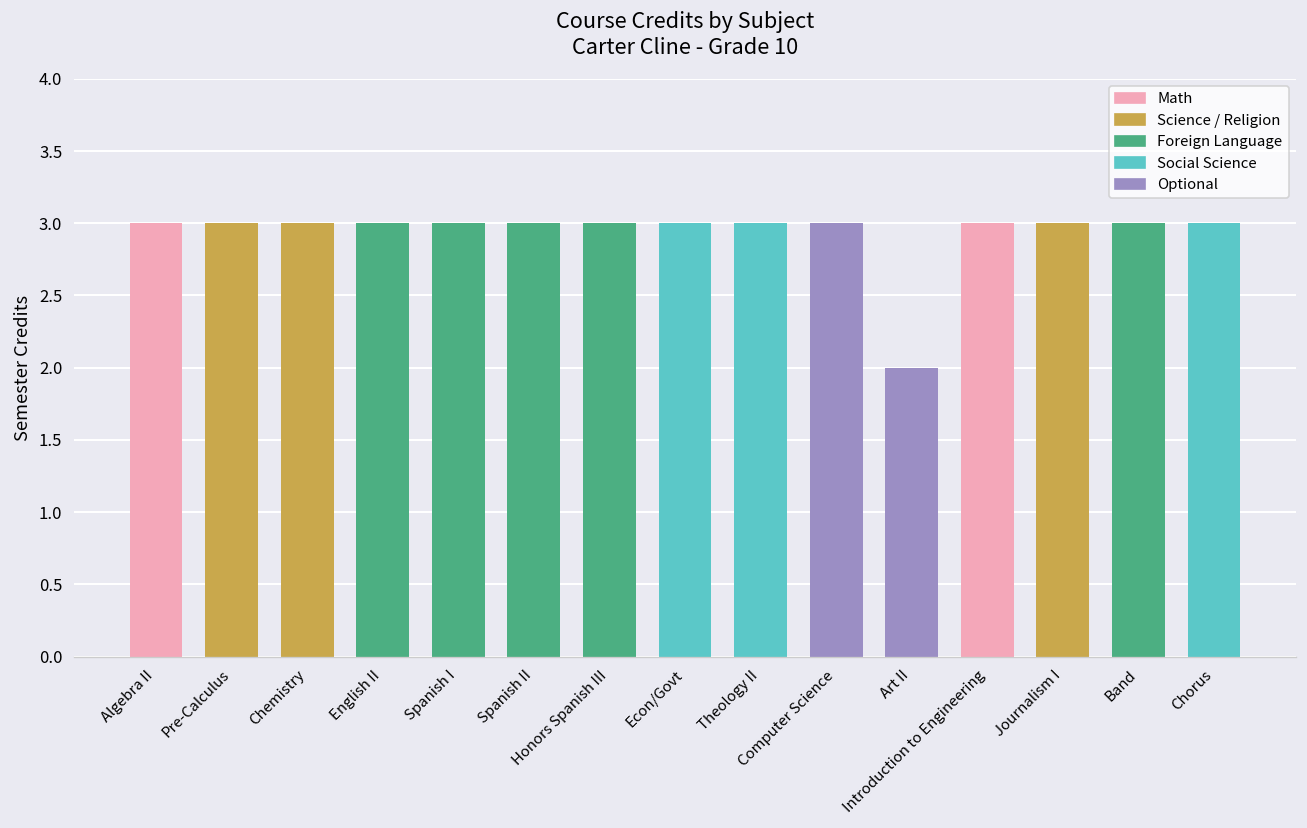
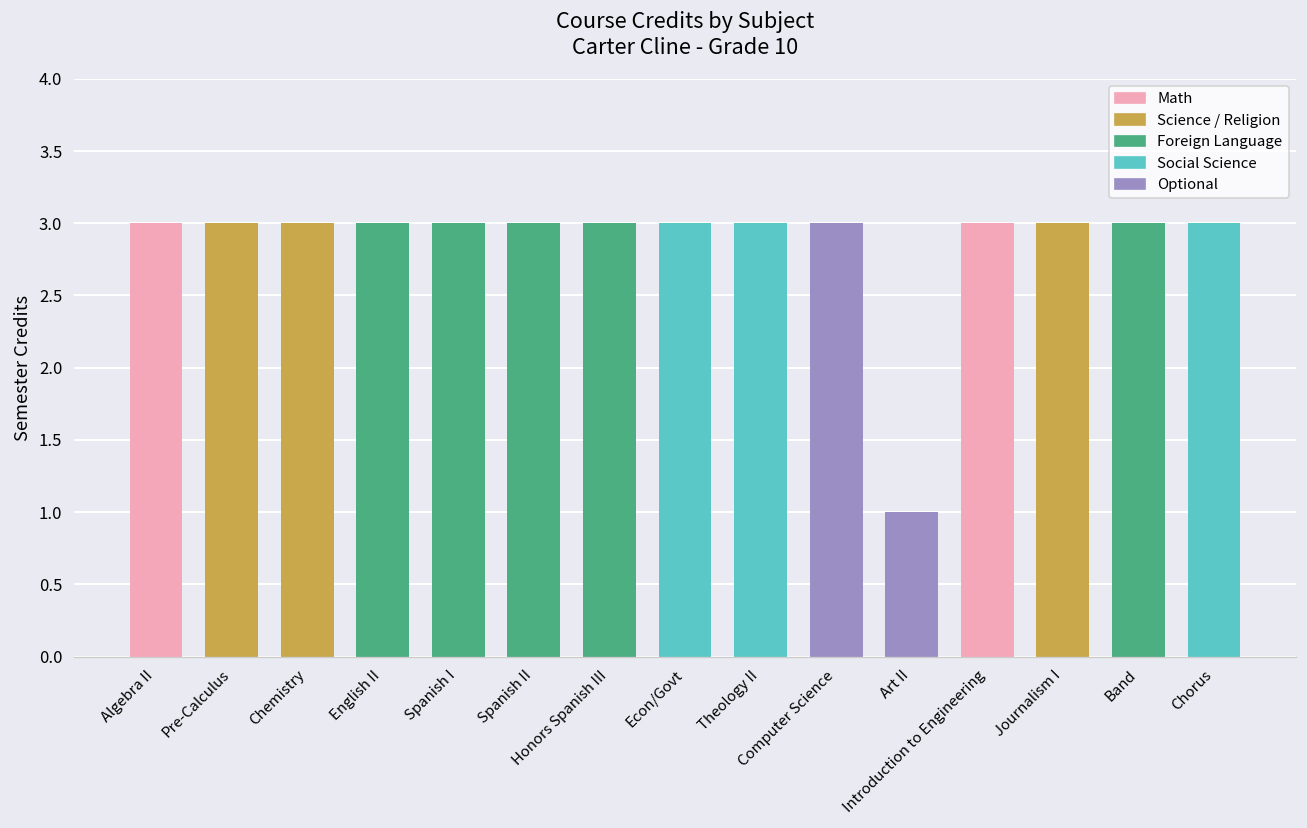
Art II: 2 -> 1
